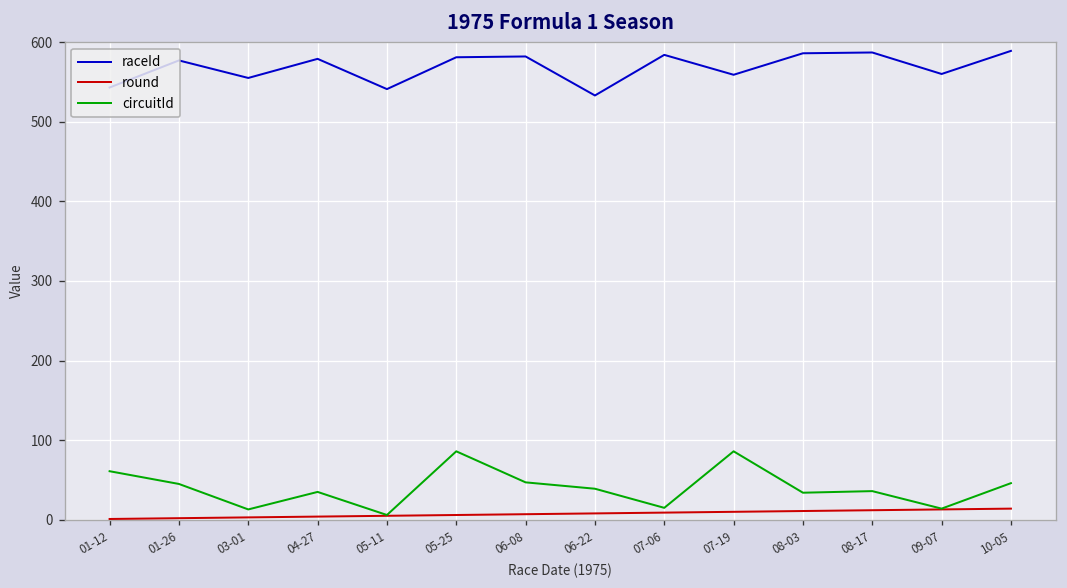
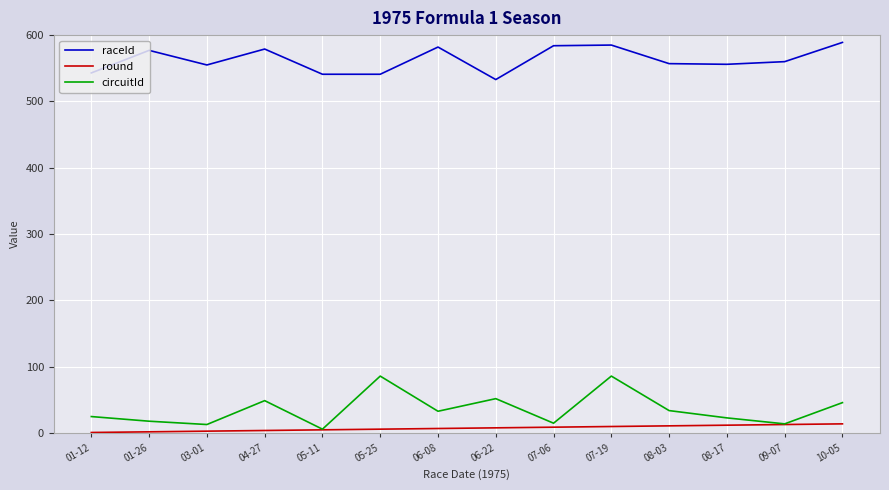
circuitId, 01-12: 60 -> 30
circuitId, 01-26: 50 -> 20
circuitId, 04-27: 40 -> 50
raceId, 05-25: 580 -> 540
circuitId, 06-08: 50 -> 30
circuitId, 06-22: 40 -> 50
raceId, 07-19: 560 -> 590
raceId, 08-03: 590 -> 560
raceId, 08-17: 590 -> 560
circuitId, 08-17: 40 -> 20
